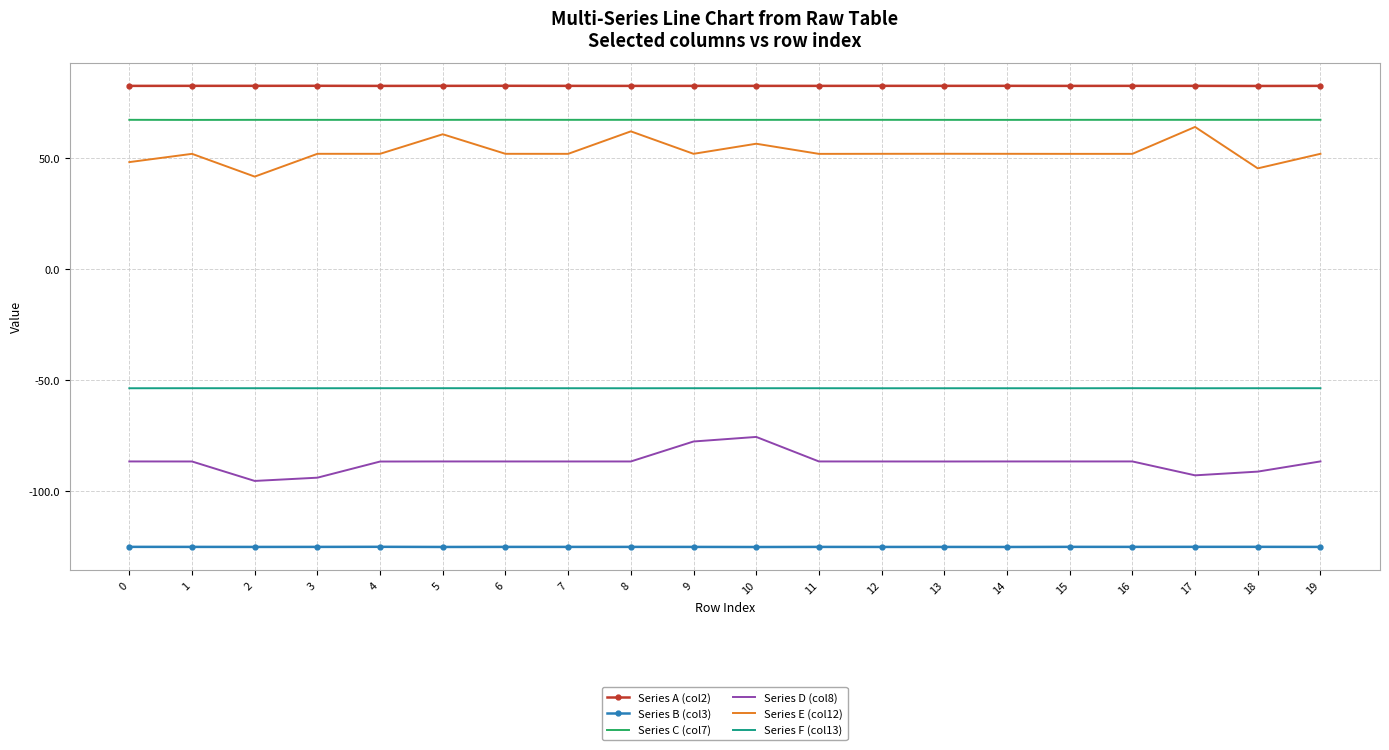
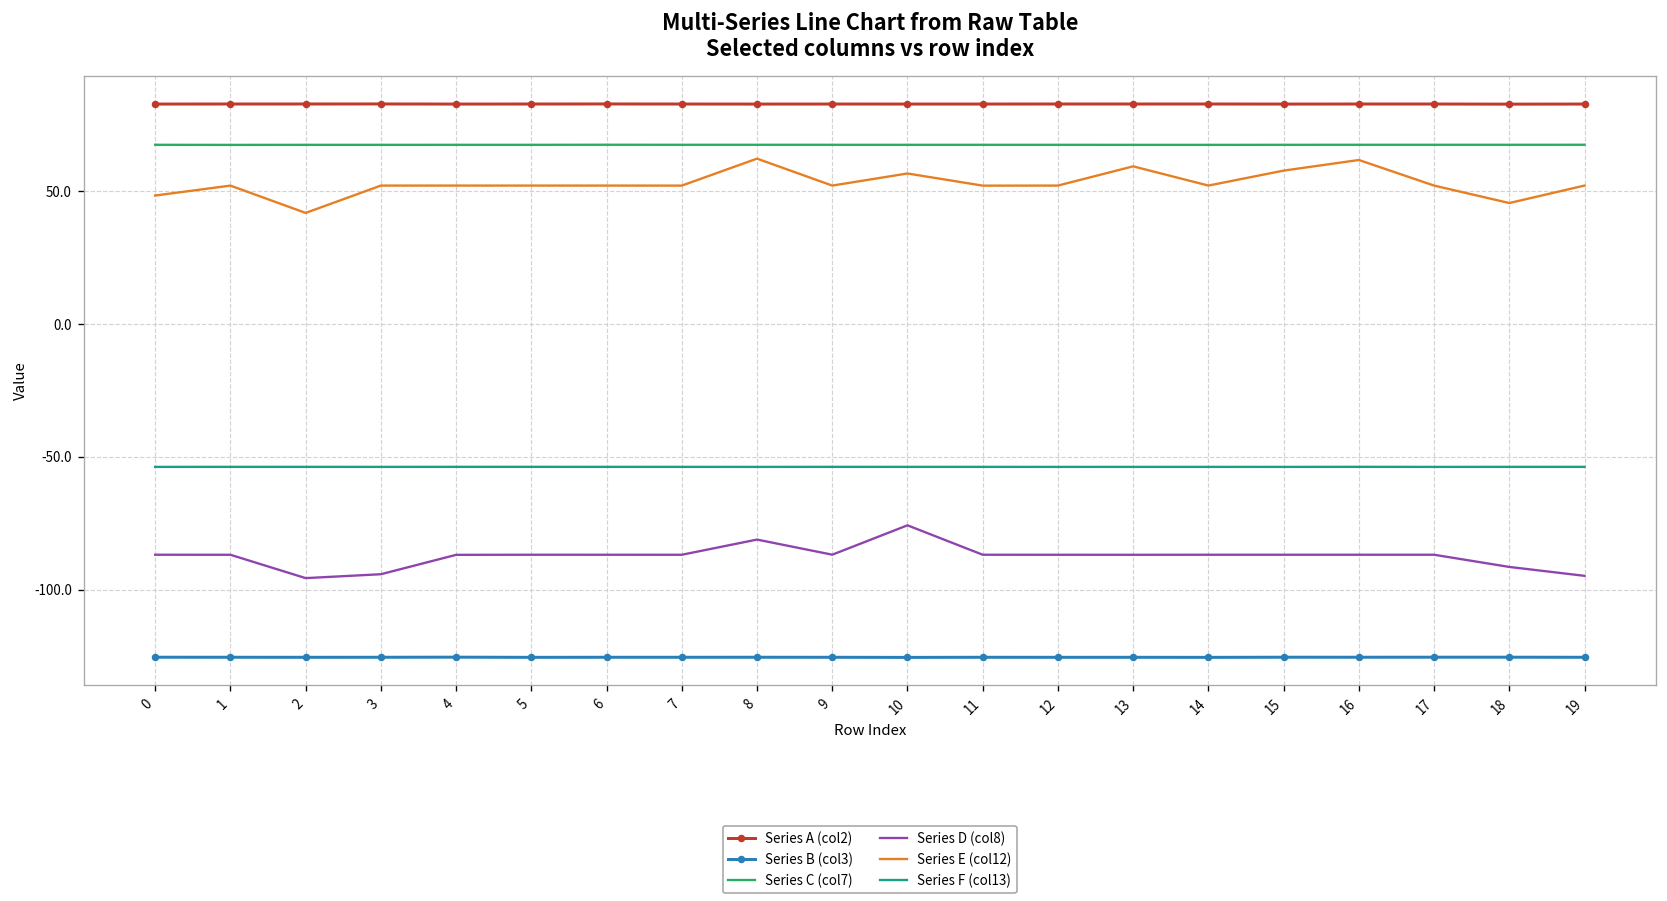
Series E (col12), 5: 61 -> 52
Series D (col8), 8: -87 -> -81
Series D (col8), 9: -78 -> -87
Series E (col12), 13: 52 -> 59
Series E (col12), 15: 52 -> 58
Series E (col12), 16: 52 -> 62
Series D (col8), 17: -93 -> -87
Series E (col12), 17: 64 -> 52
Series D (col8), 19: -87 -> -95
